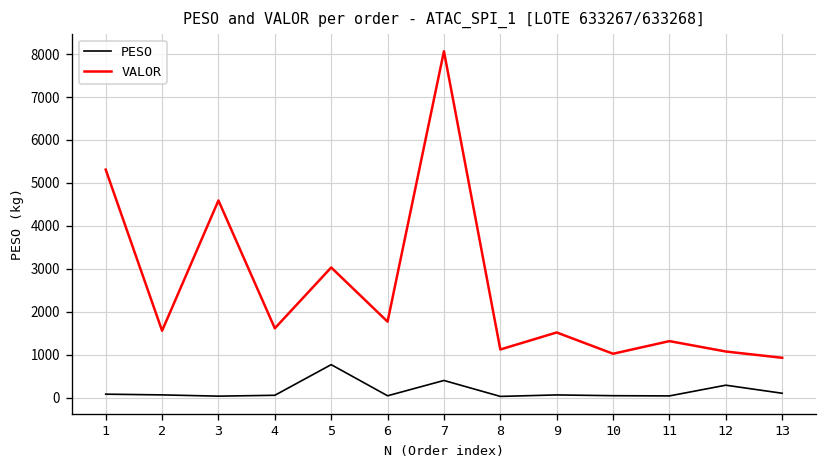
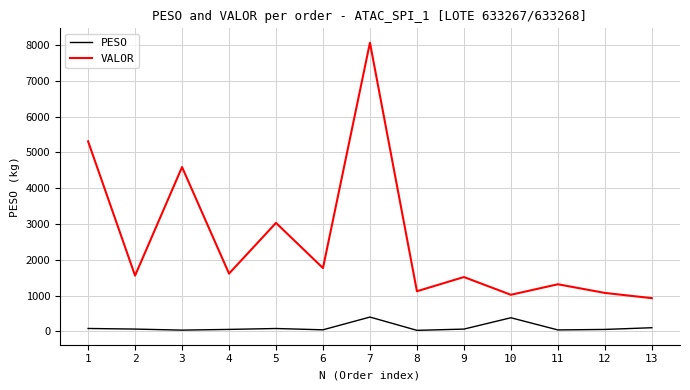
PESO, 5: 800 -> 100
PESO, 10: 0 -> 400
PESO, 12: 300 -> 100
